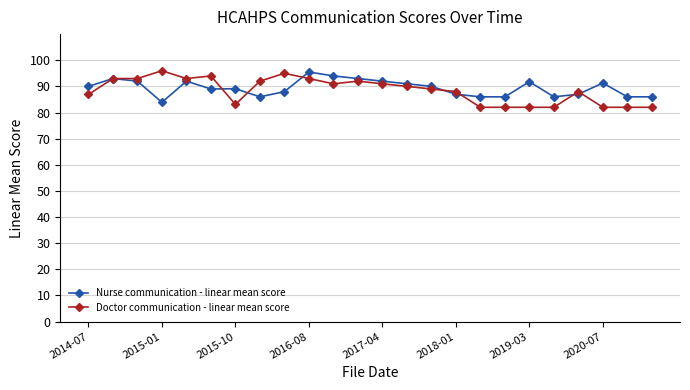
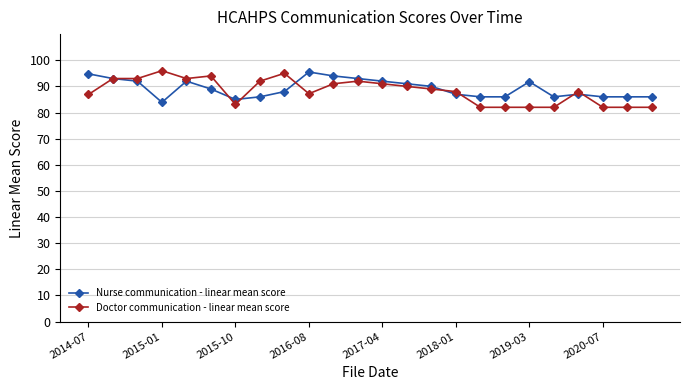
Nurse communication - linear mean score, 2014-07: 90 -> 95
Nurse communication - linear mean score, 2015-10: 89 -> 85
Doctor communication - linear mean score, 2016-08: 93 -> 87
Nurse communication - linear mean score, 2020-07: 91 -> 86
